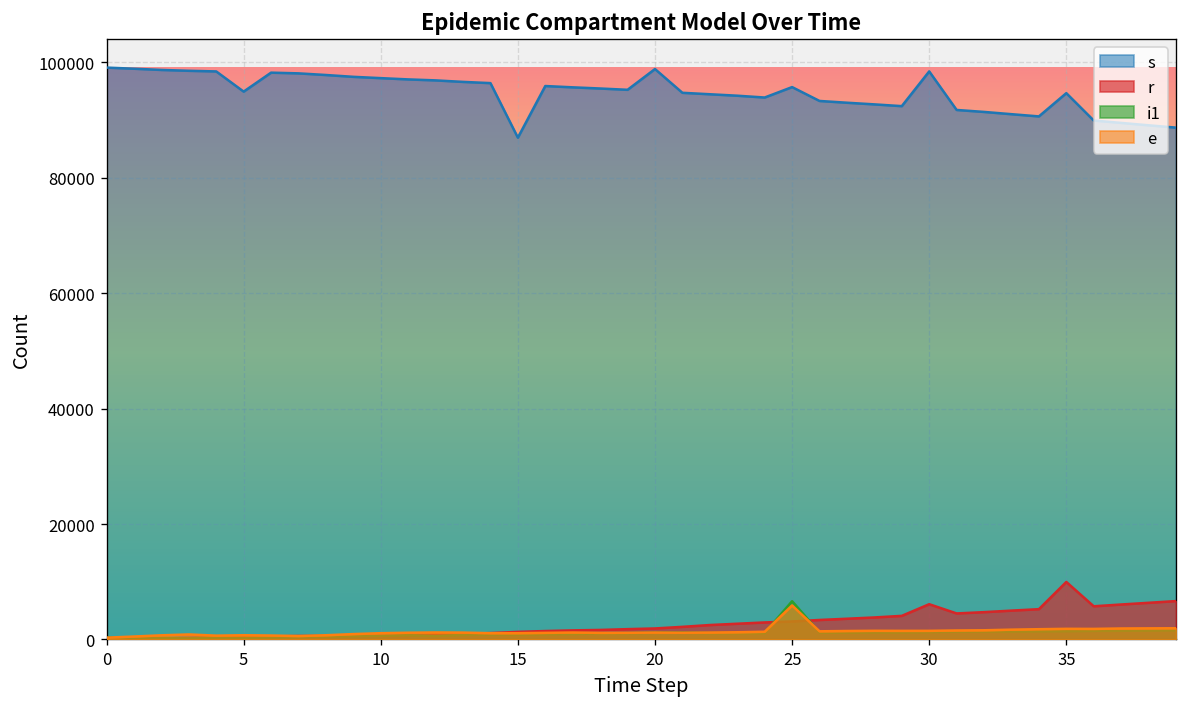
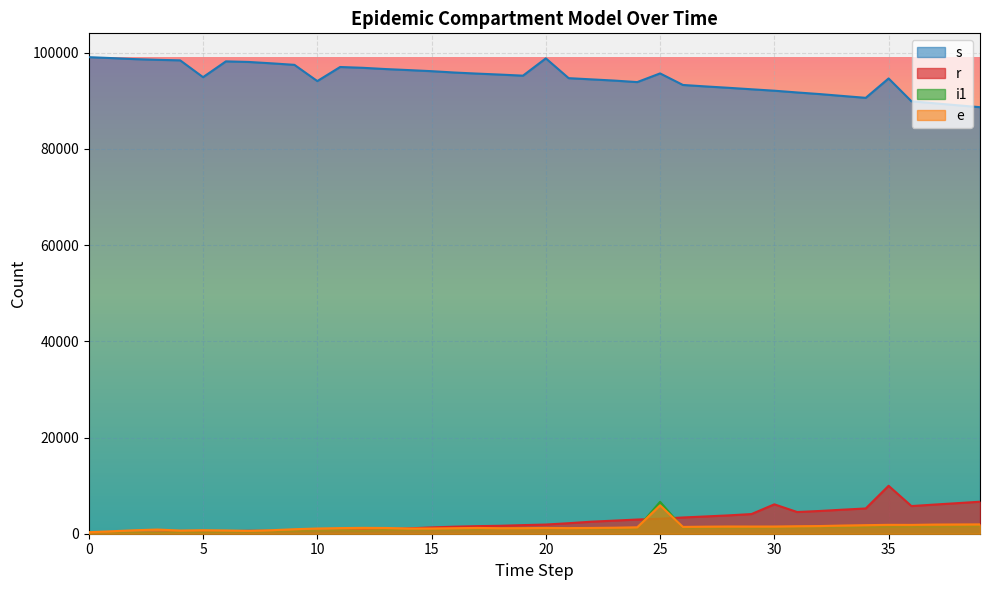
s, 10: 97000 -> 94000
s, 15: 87000 -> 96000
s, 30: 98000 -> 92000
